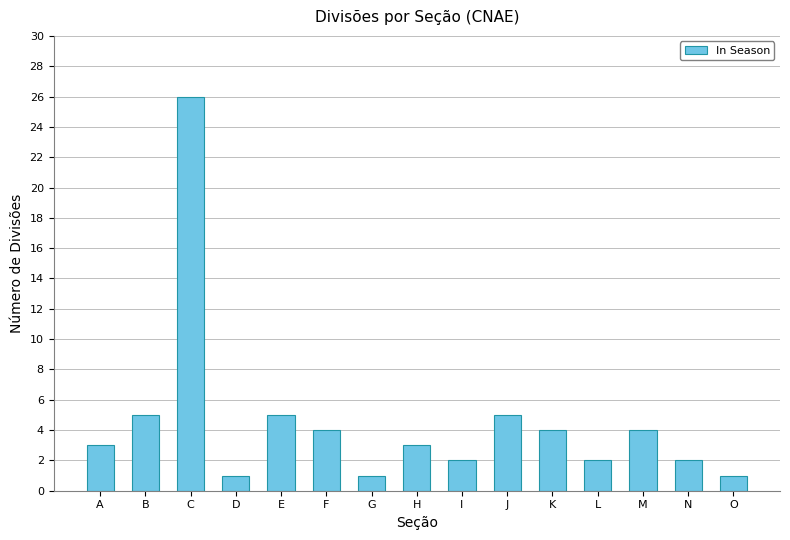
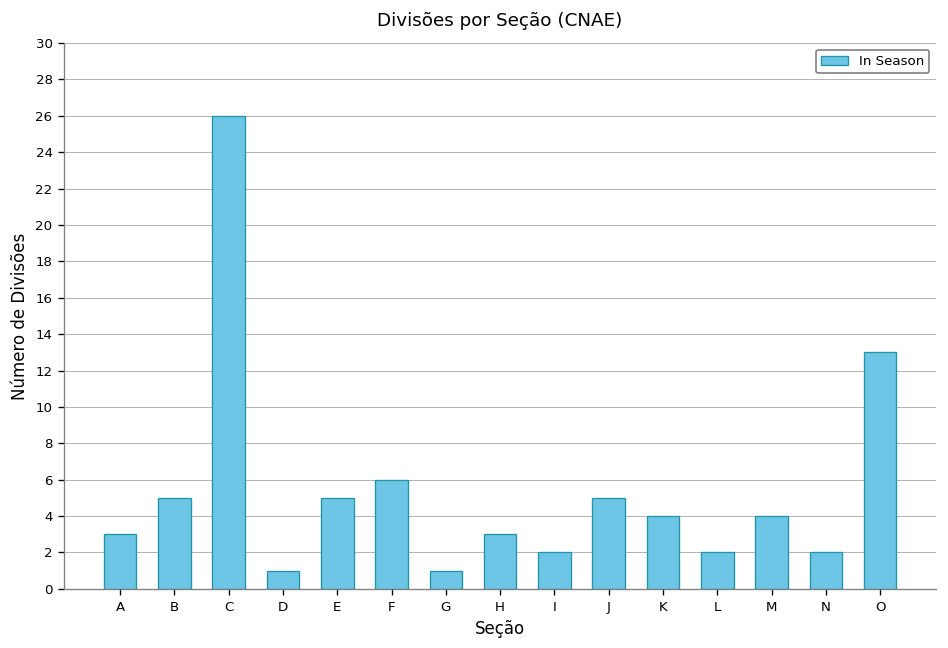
F: 4 -> 6
O: 1 -> 13
